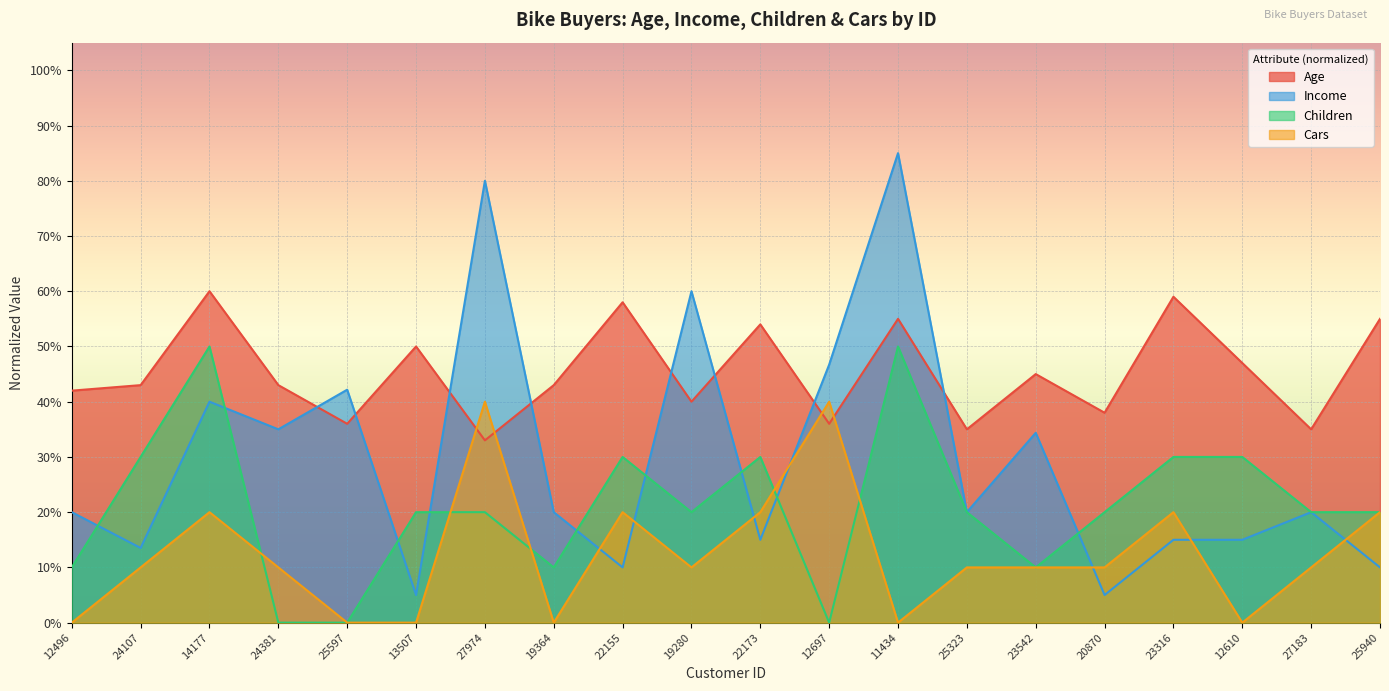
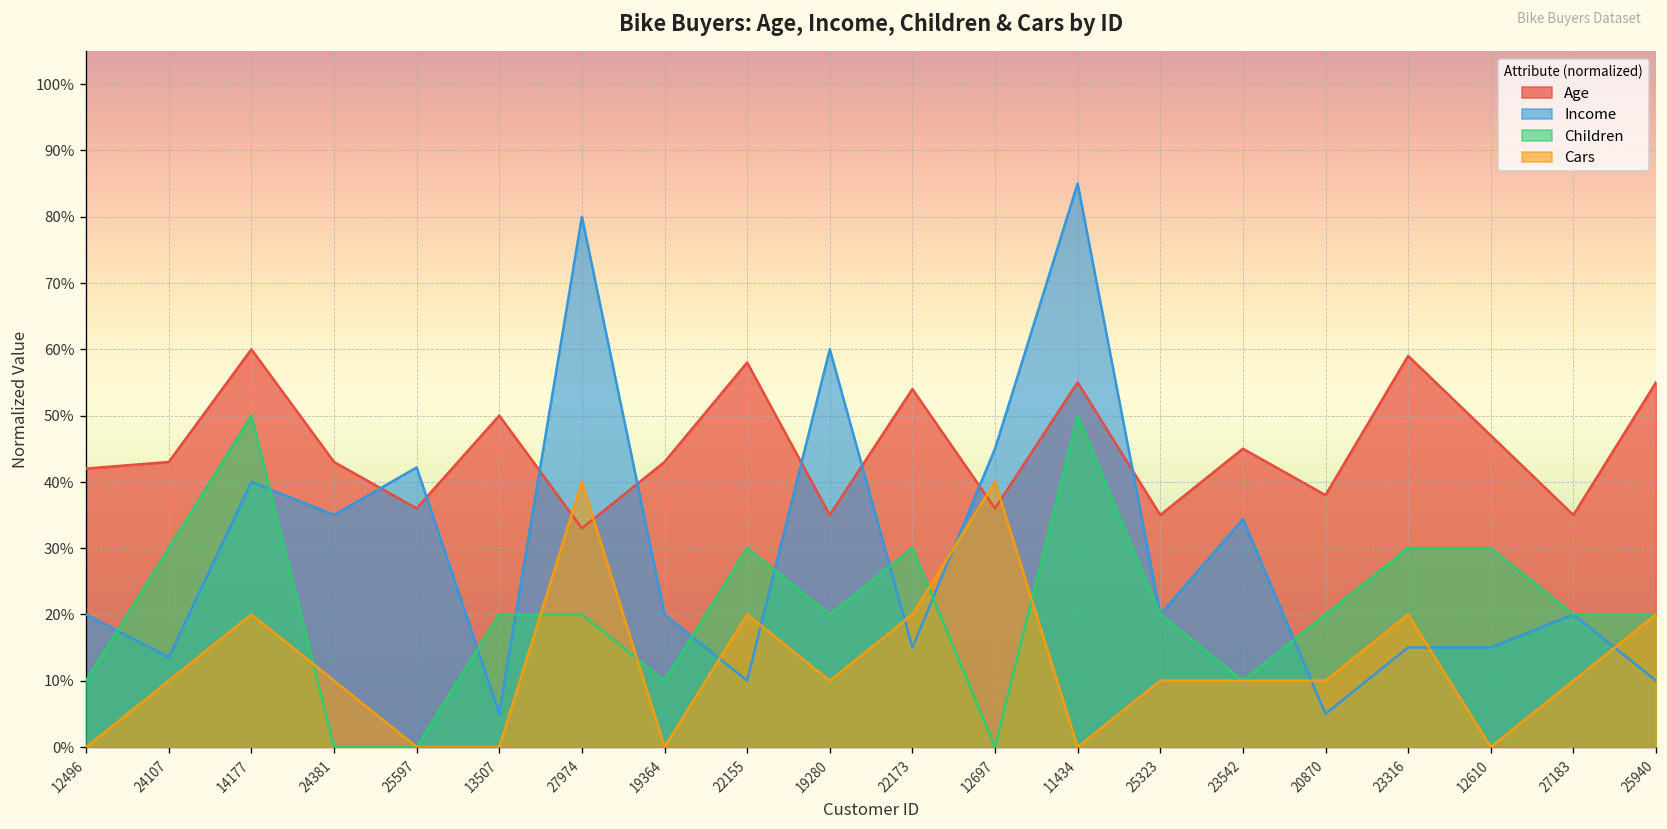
Age, 19280: 40% -> 35%
Income, 12697: 47% -> 45%
